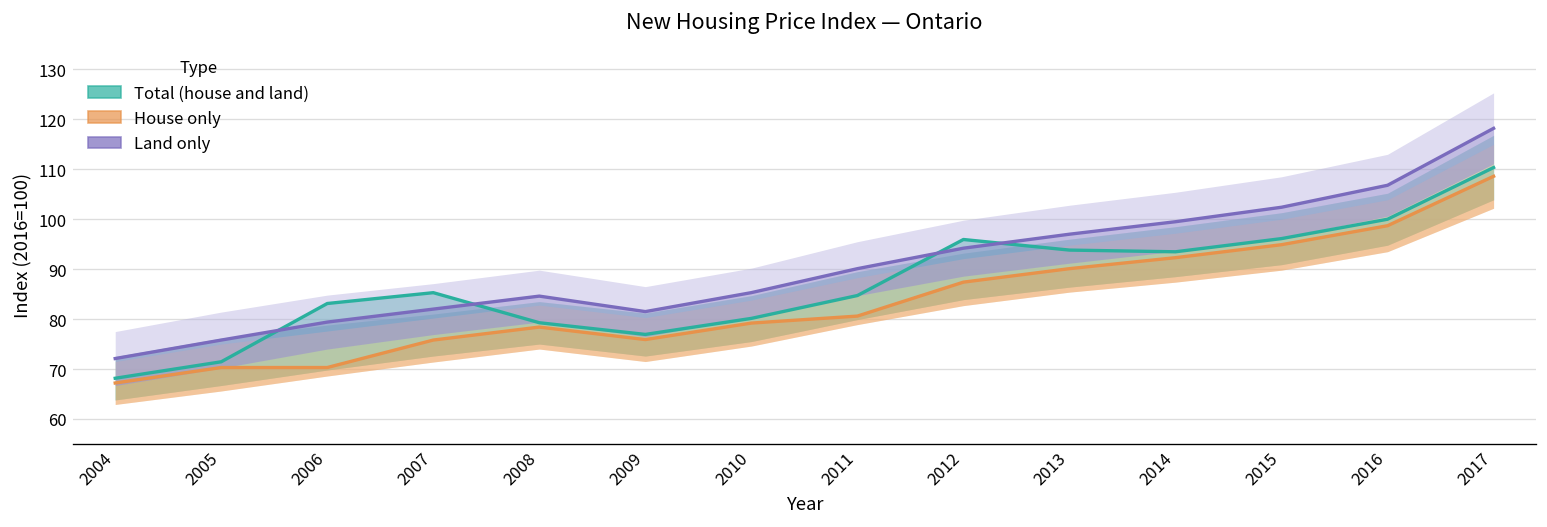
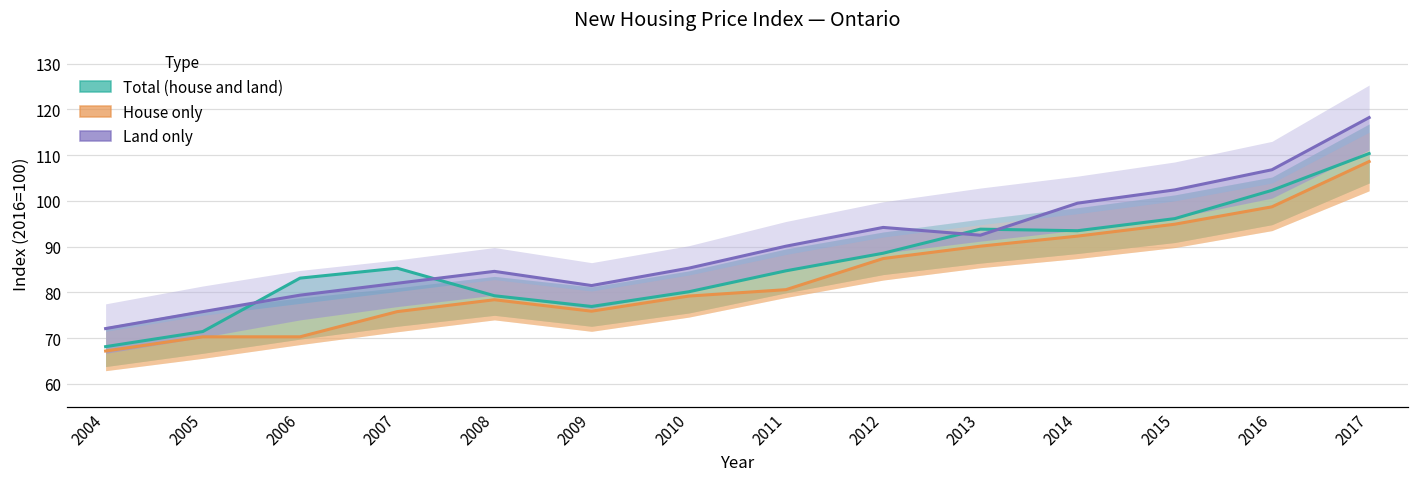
Total (house and land), 2012: 96 -> 89
Land only, 2013: 97 -> 93
Total (house and land), 2016: 100 -> 102
